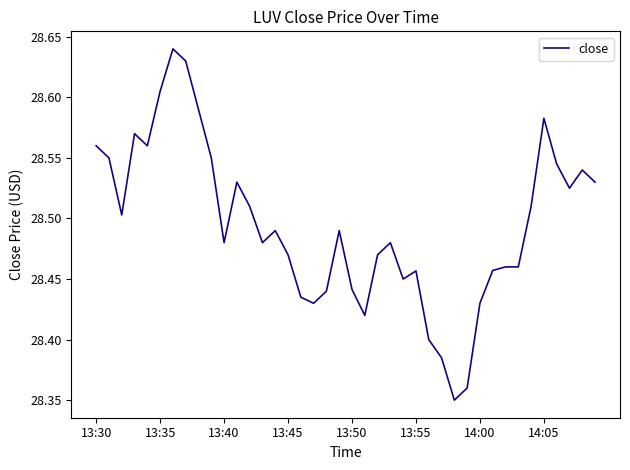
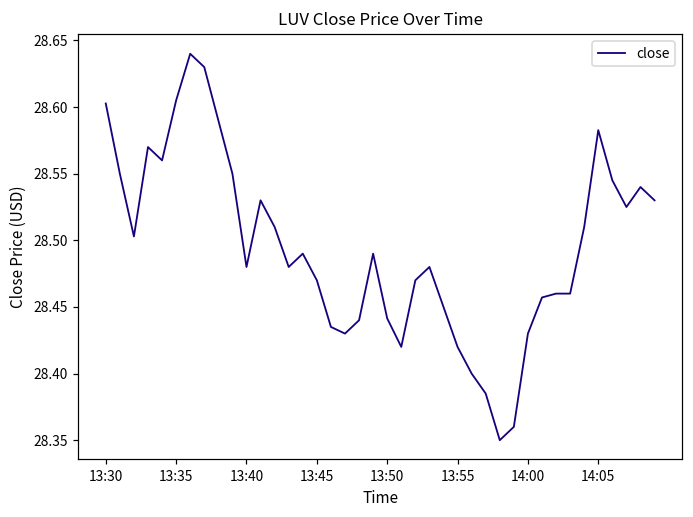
13:30: 28.560 -> 28.603
13:55: 28.457 -> 28.420
